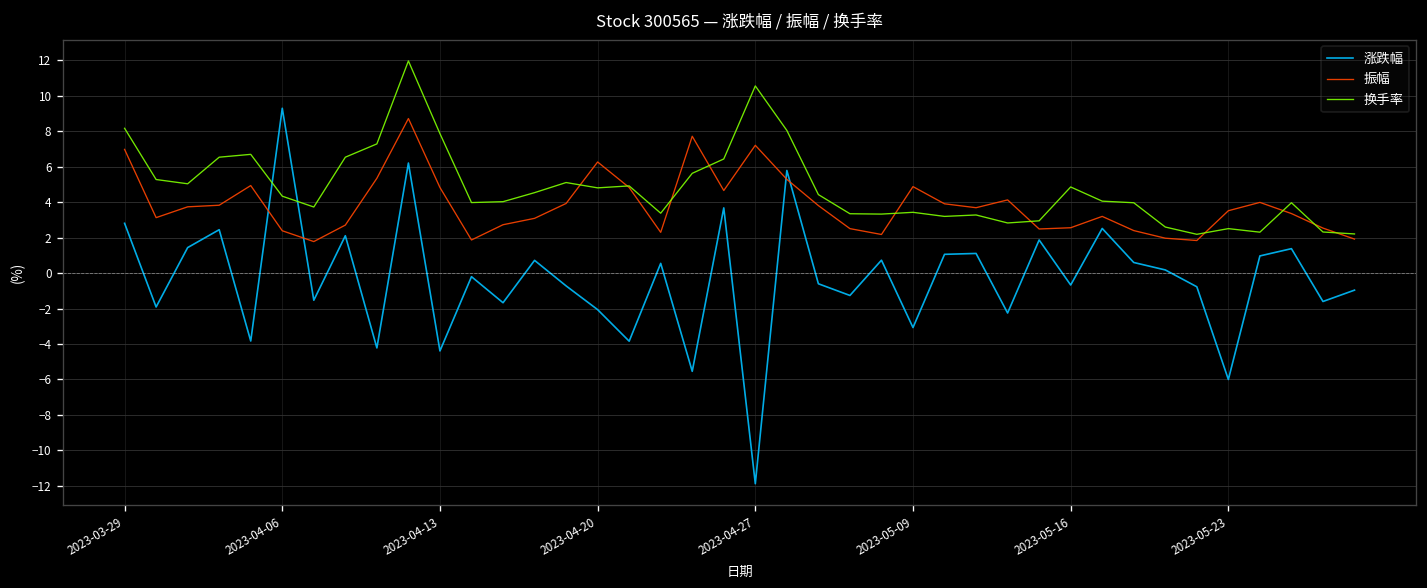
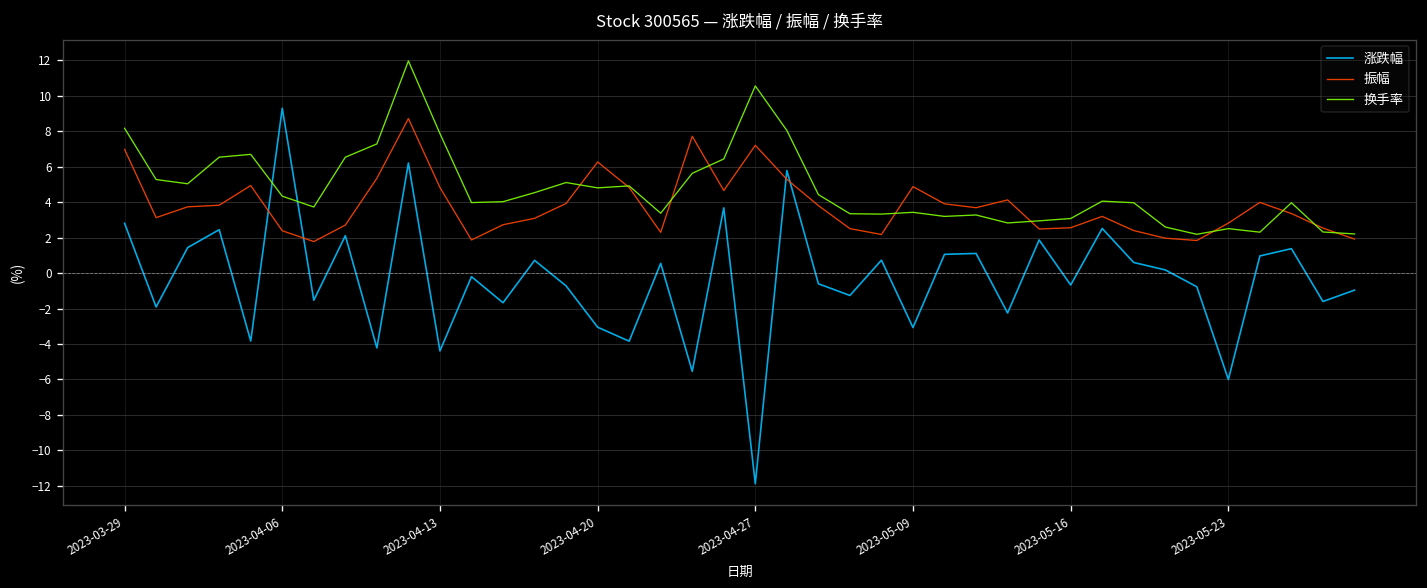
涨跌幅, 2023-04-20: -2.1 -> -3.1
换手率, 2023-05-16: 4.9 -> 3.1
振幅, 2023-05-23: 3.5 -> 2.8
